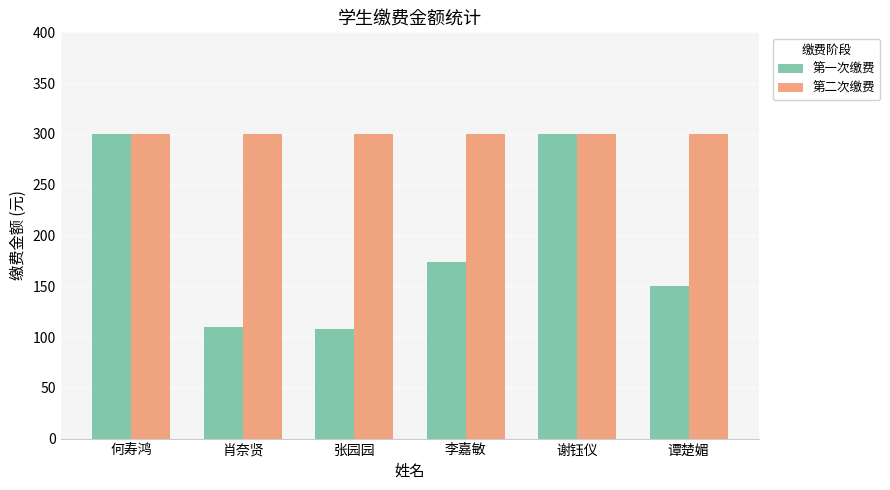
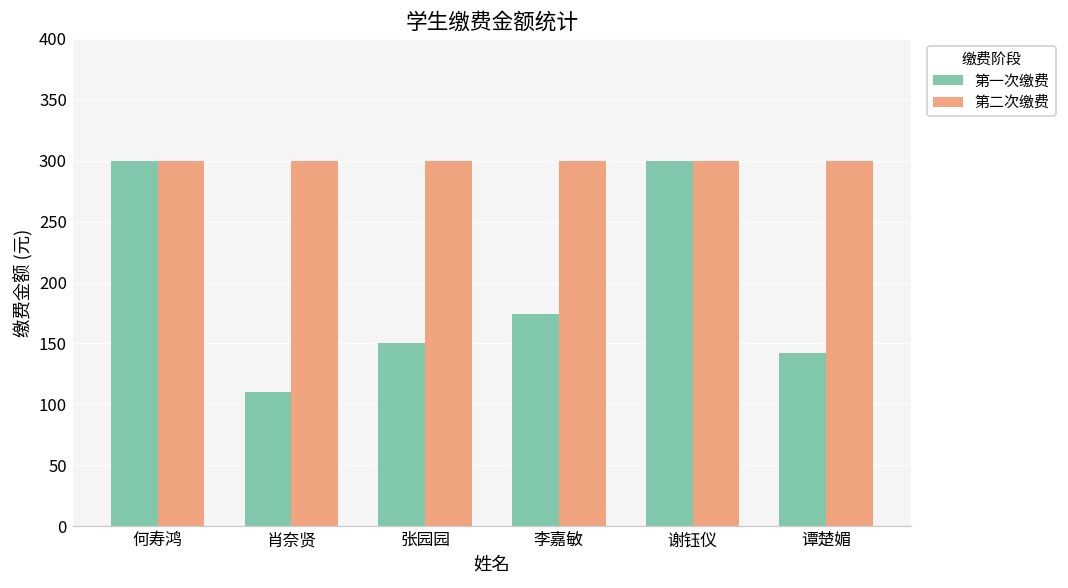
第一次缴费, 张园园: 108 -> 150
第一次缴费, 谭楚媚: 150 -> 142
